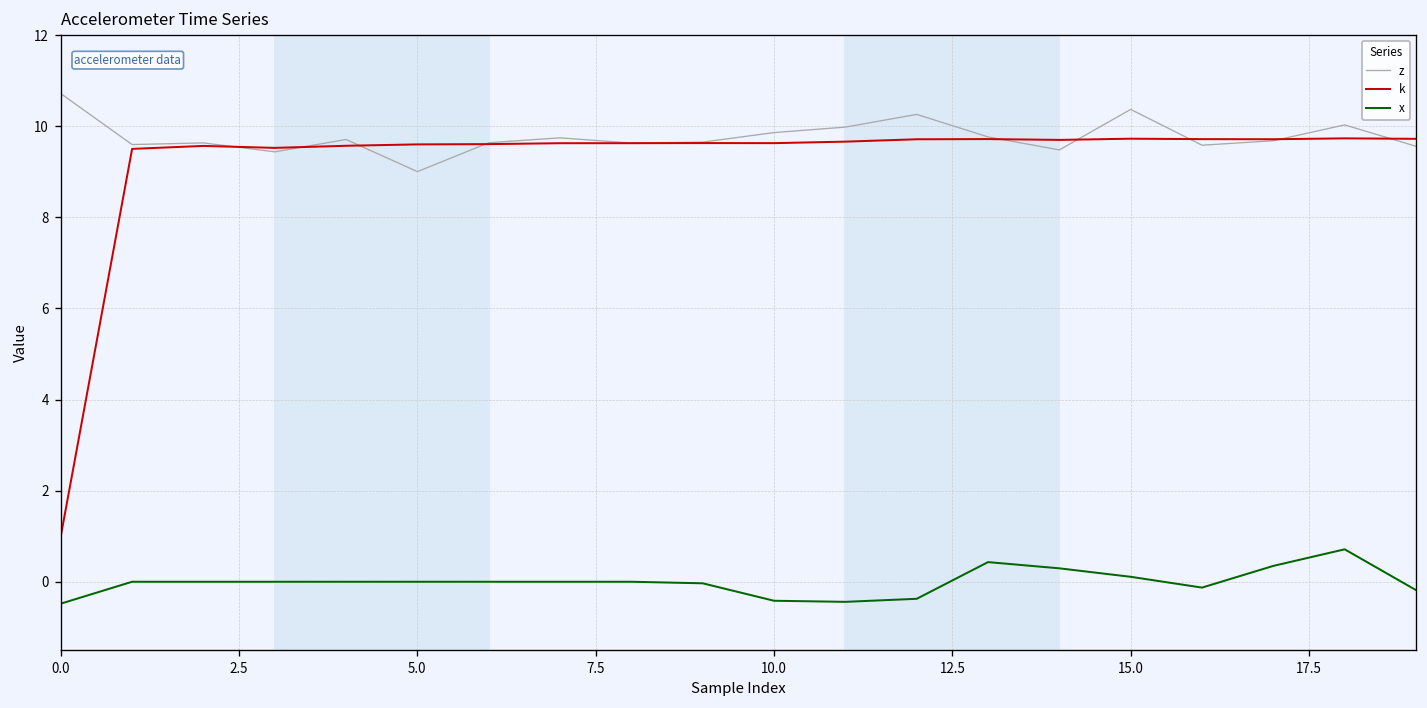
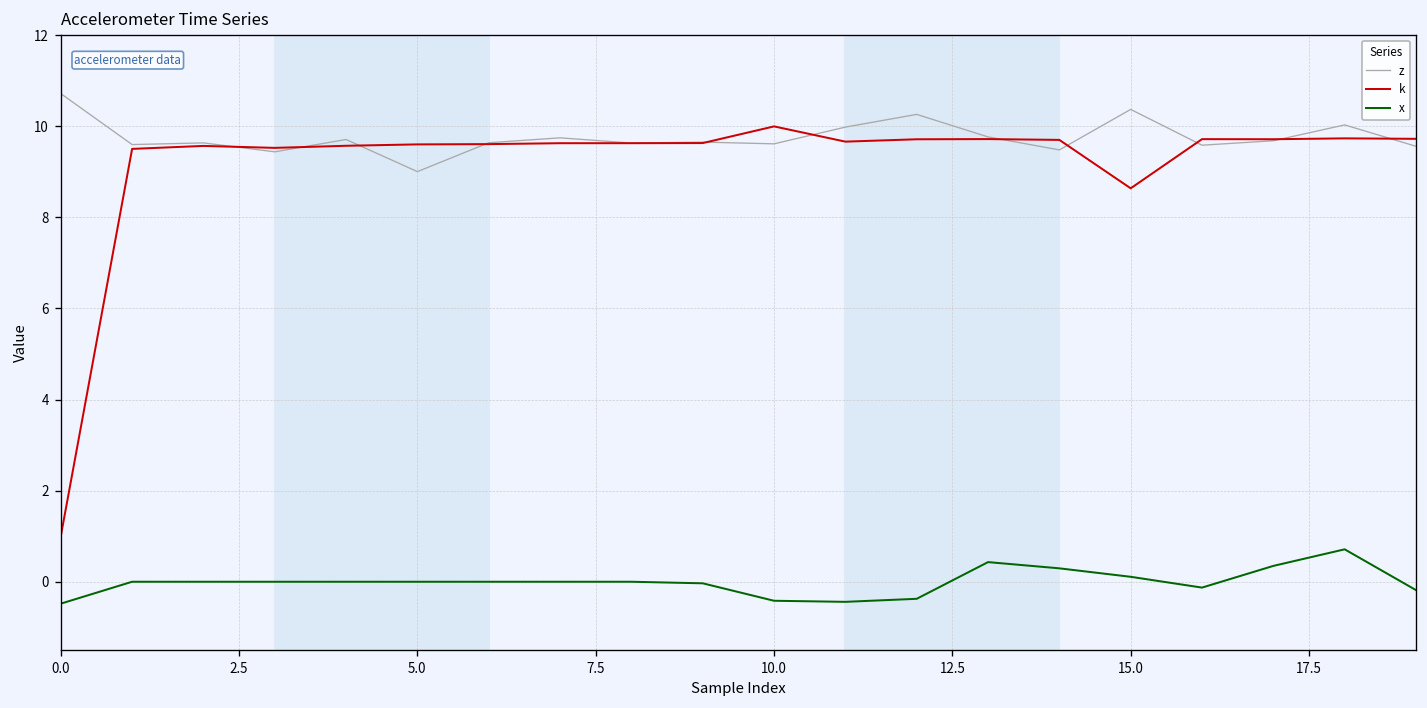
z, 10.0: 9.9 -> 9.6
k, 10.0: 9.6 -> 10.0
k, 15.0: 9.7 -> 8.6
